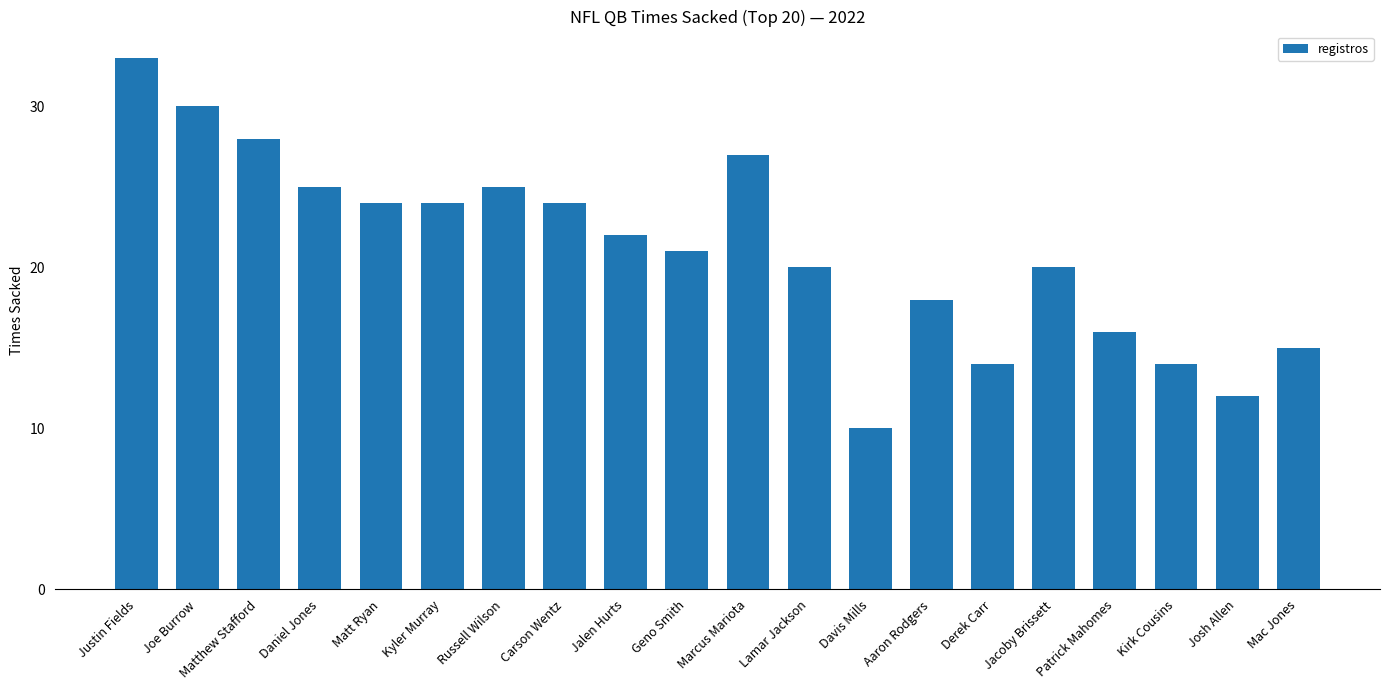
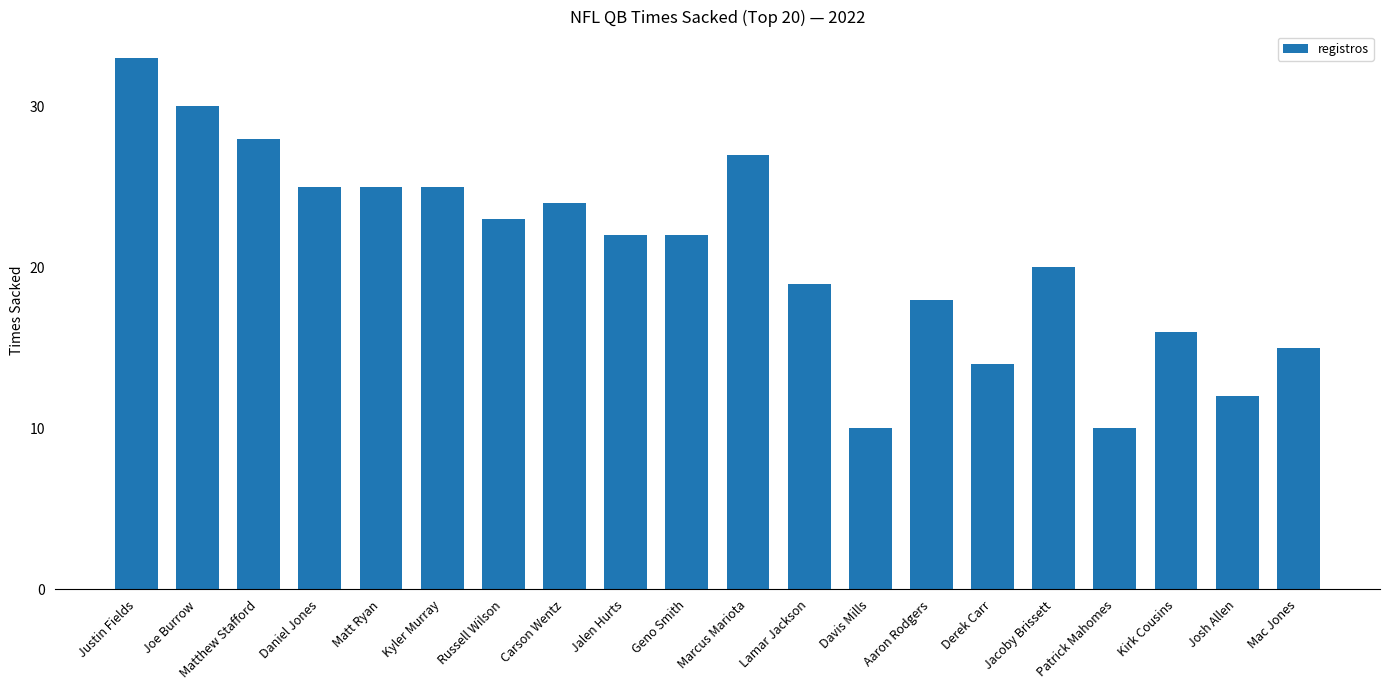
Matt Ryan: 24 -> 25
Kyler Murray: 24 -> 25
Russell Wilson: 25 -> 23
Geno Smith: 21 -> 22
Lamar Jackson: 20 -> 19
Patrick Mahomes: 16 -> 10
Kirk Cousins: 14 -> 16
